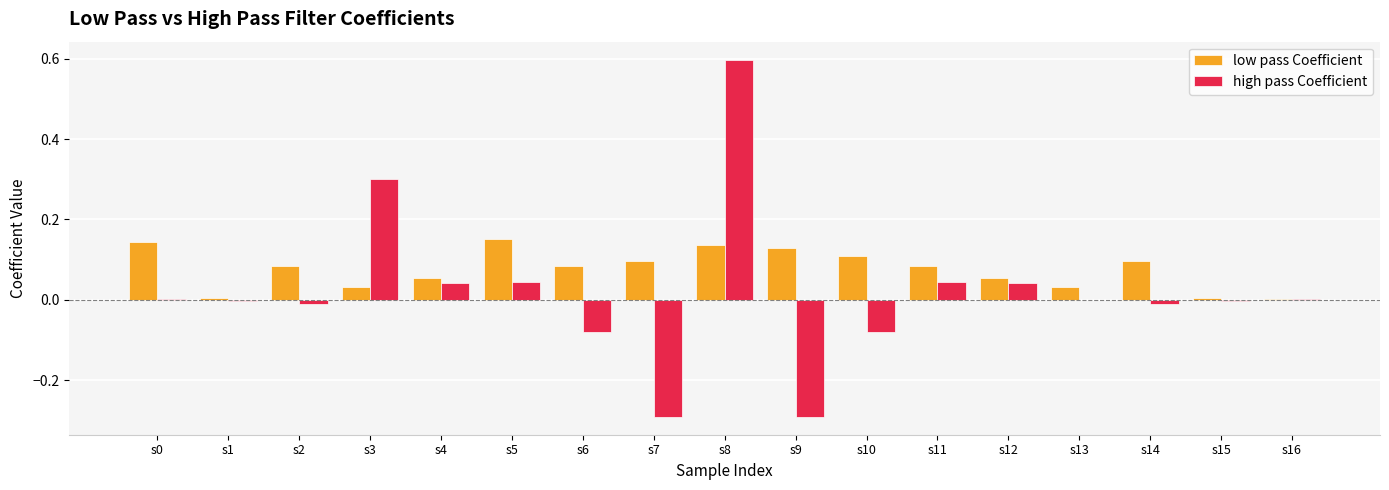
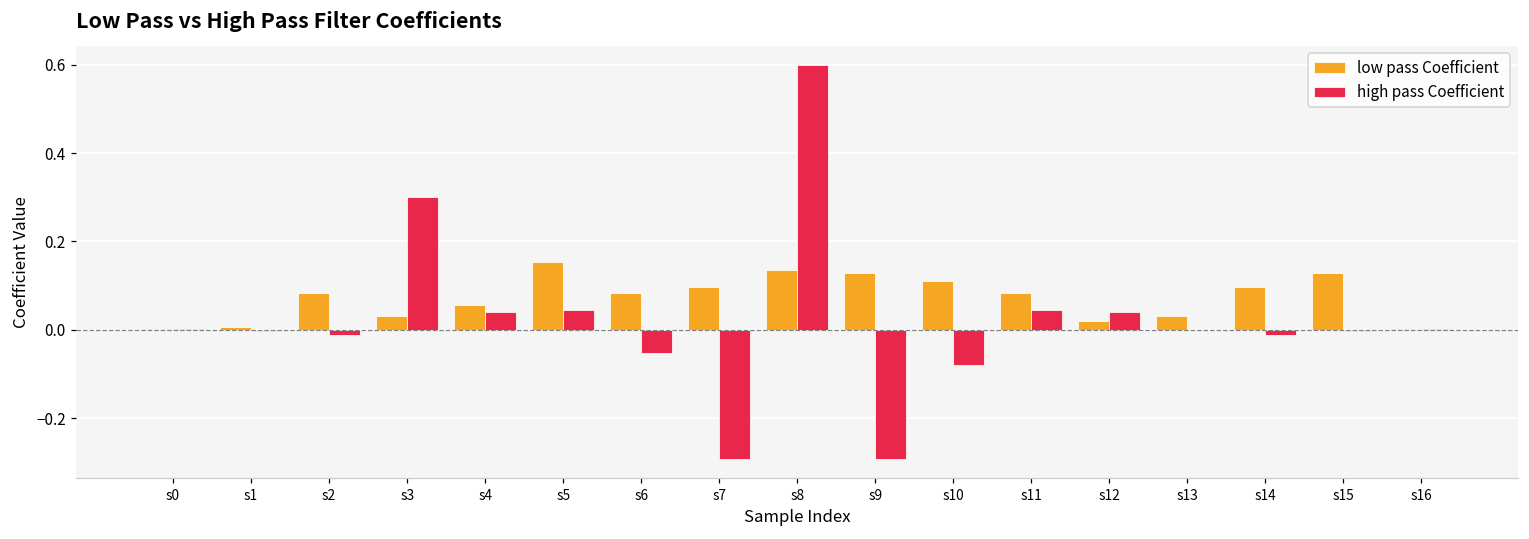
low pass Coefficient, s0: 0.14 -> 0.00
high pass Coefficient, s6: -0.08 -> -0.05
low pass Coefficient, s12: 0.06 -> 0.02
low pass Coefficient, s15: 0.01 -> 0.13
